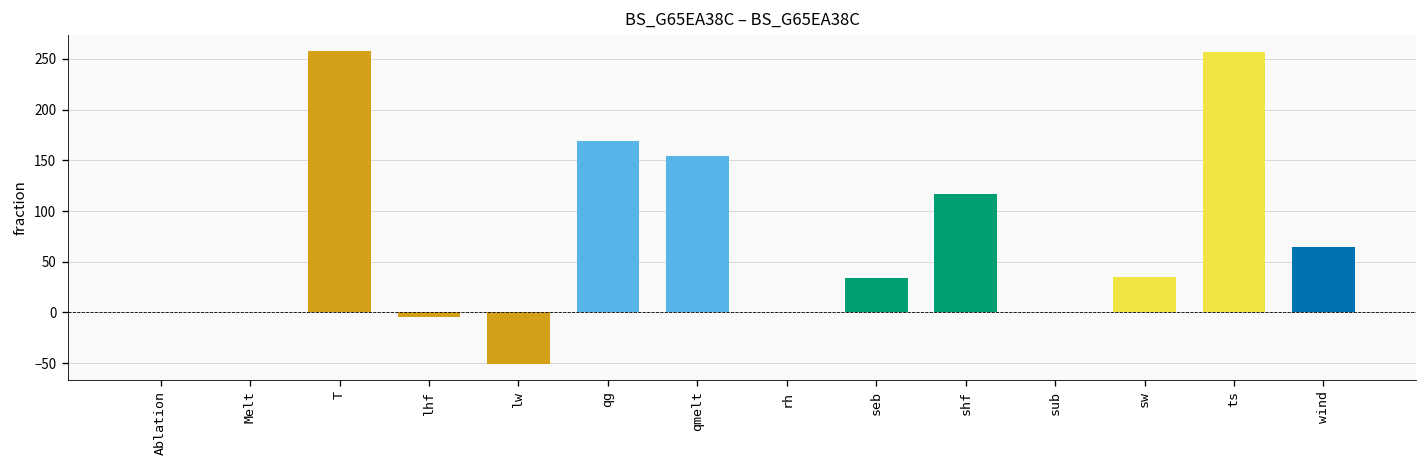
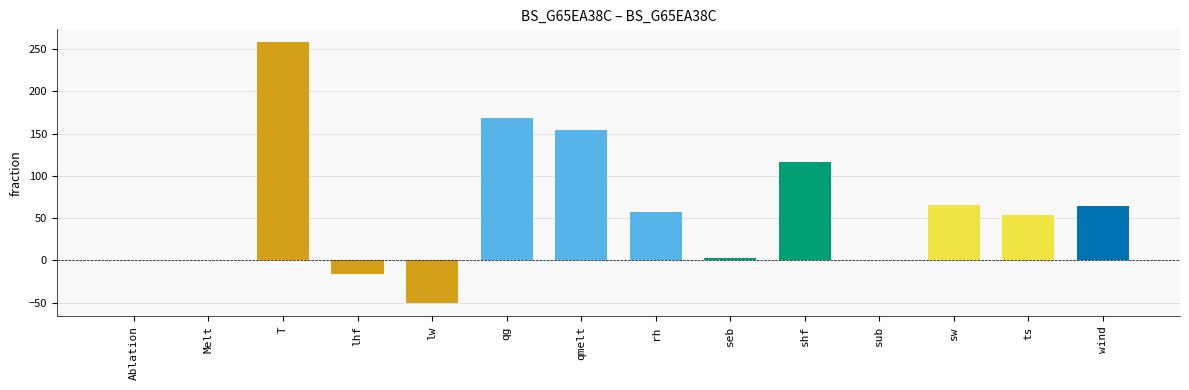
lhf: 0 -> -20
rh: 0 -> 60
seb: 30 -> 0
sw: 30 -> 70
ts: 260 -> 50
